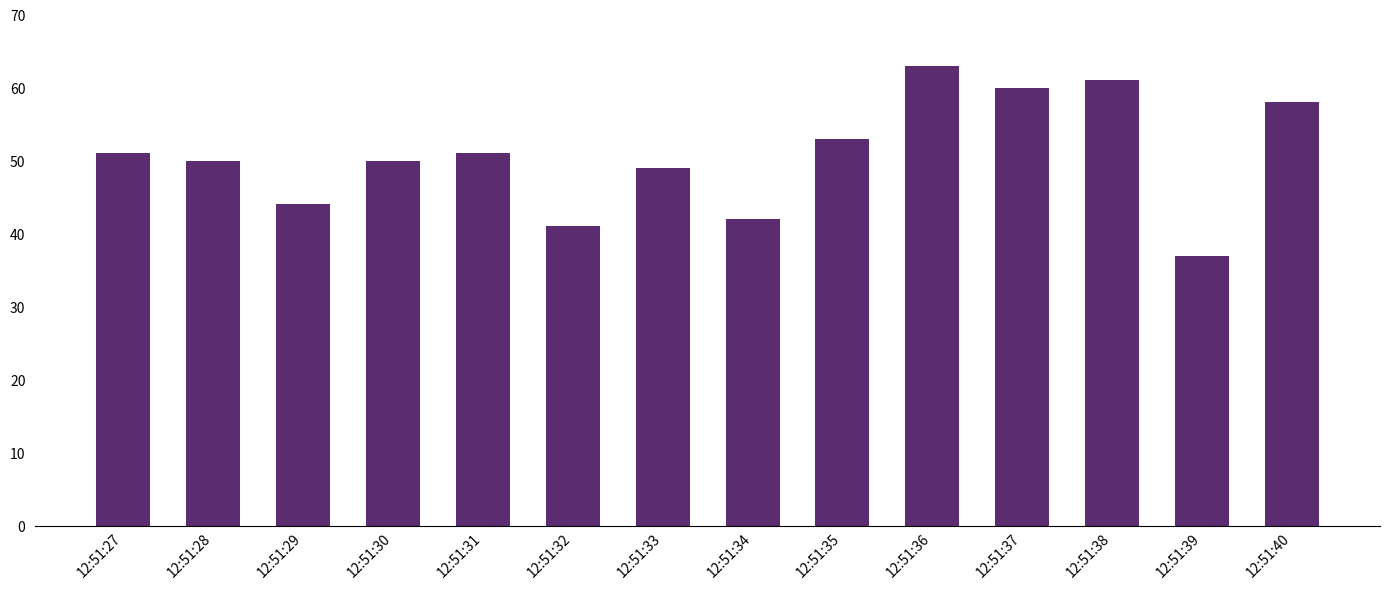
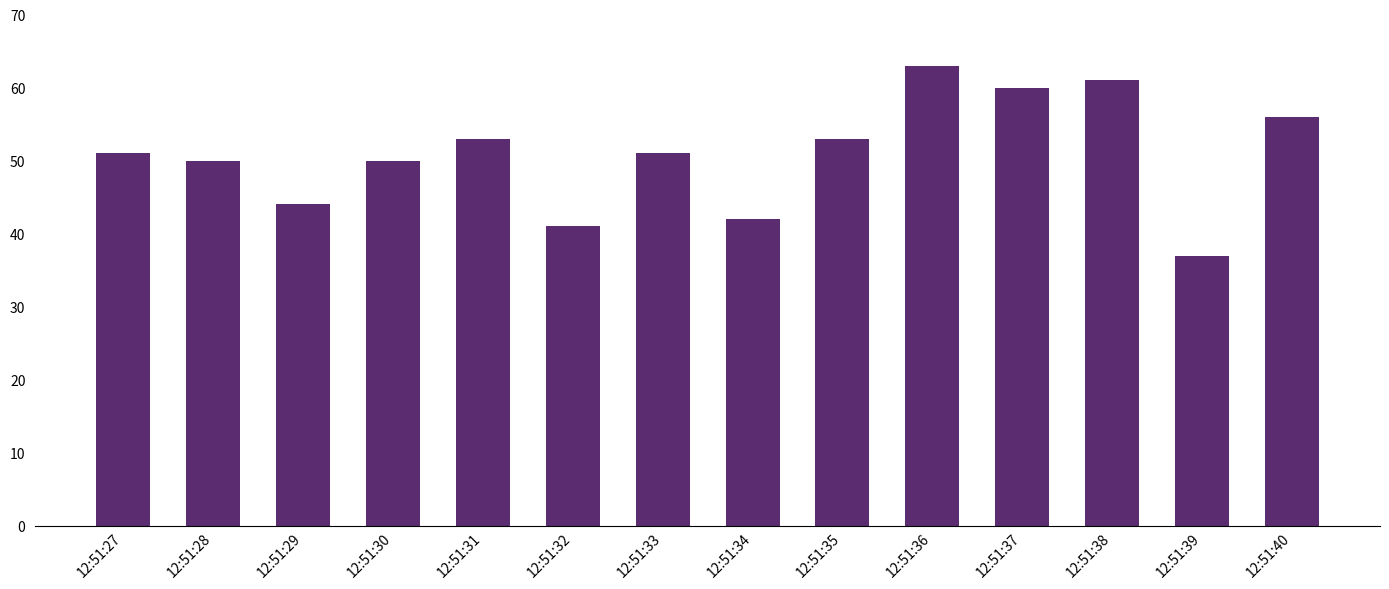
12:51:31: 51 -> 53
12:51:33: 49 -> 51
12:51:40: 58 -> 56
